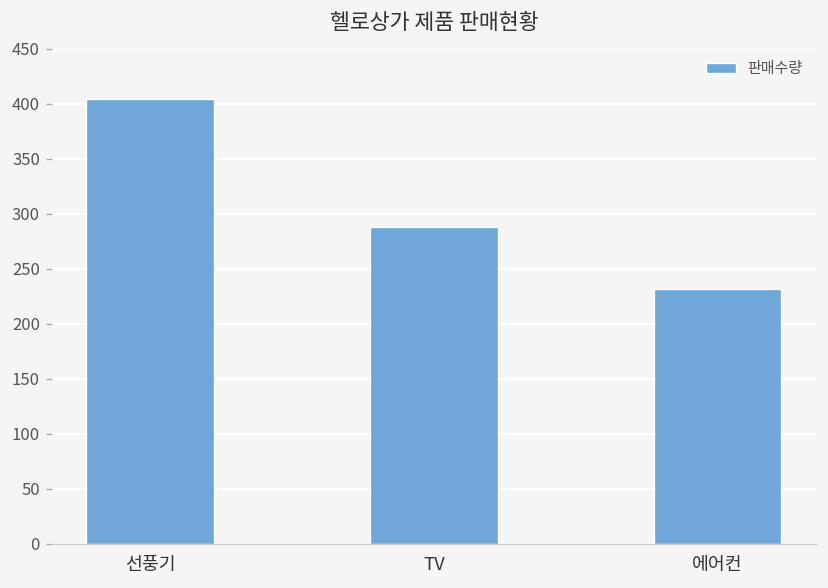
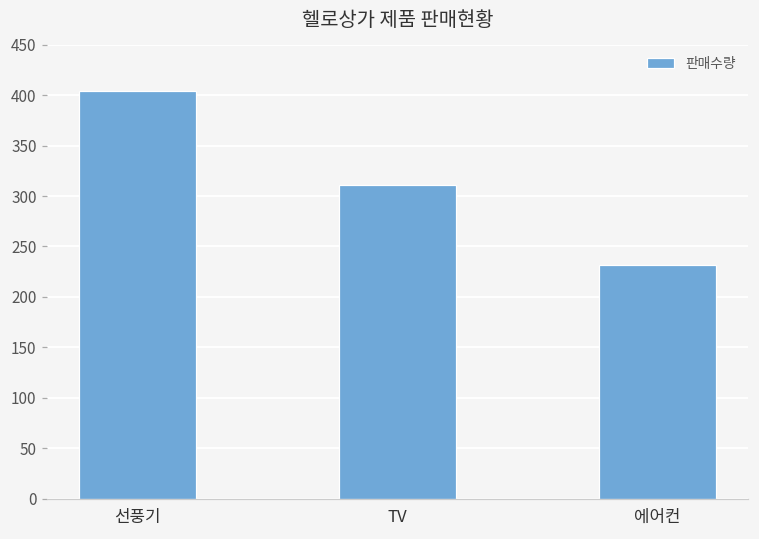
TV: 290 -> 310
